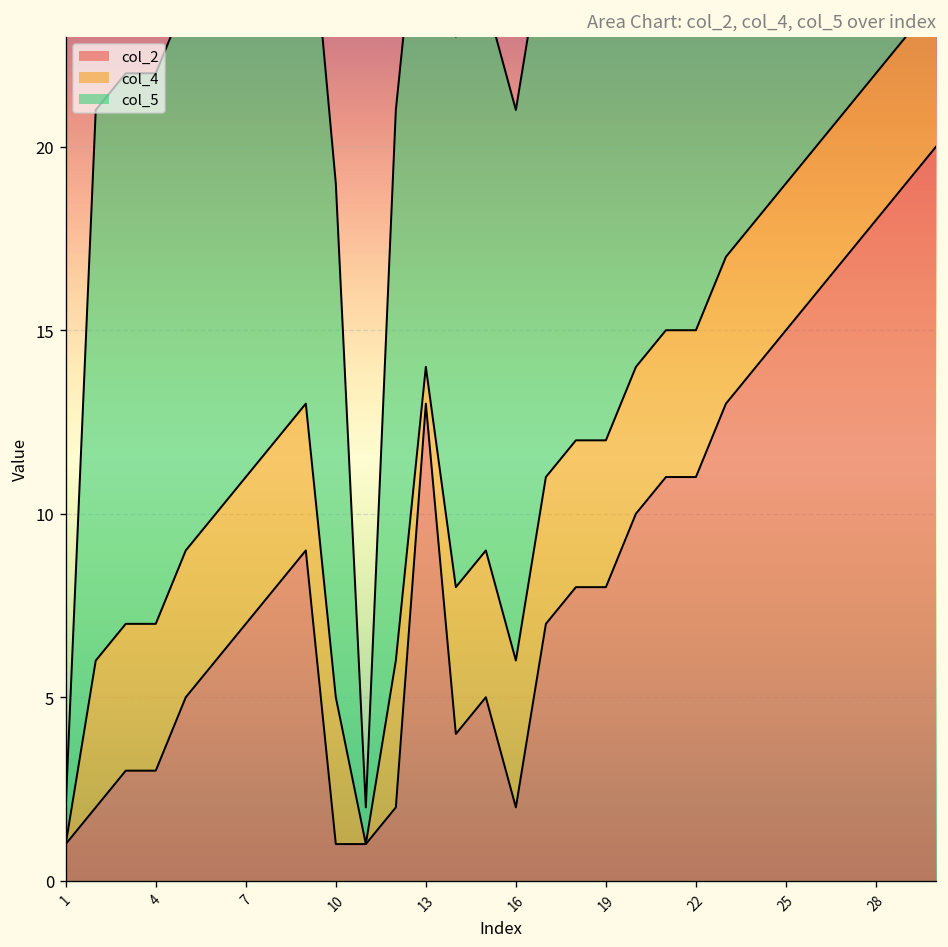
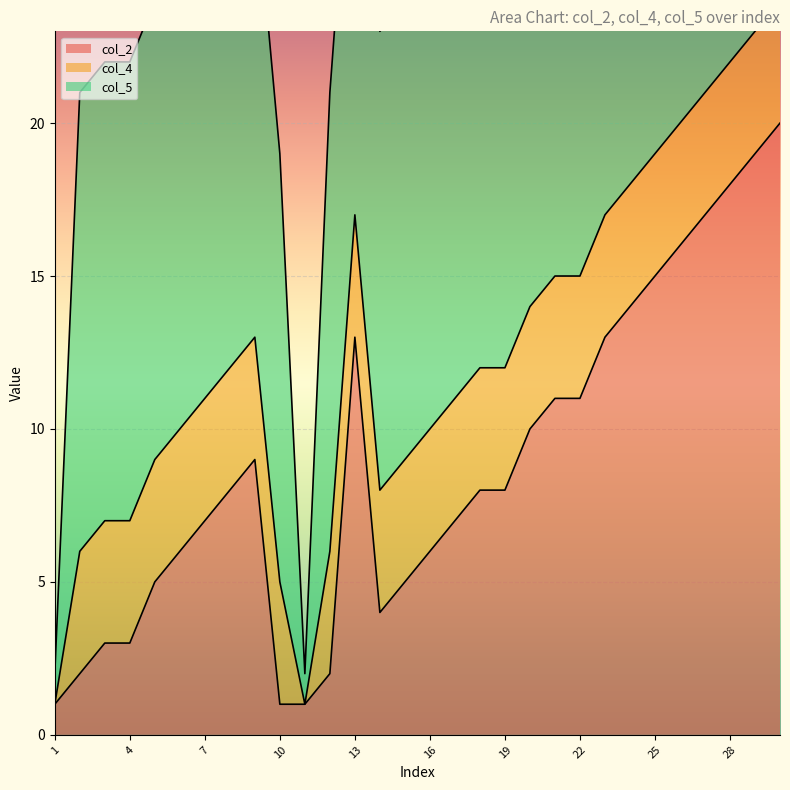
col_4, 13: 1 -> 4
col_2, 16: 2 -> 6
